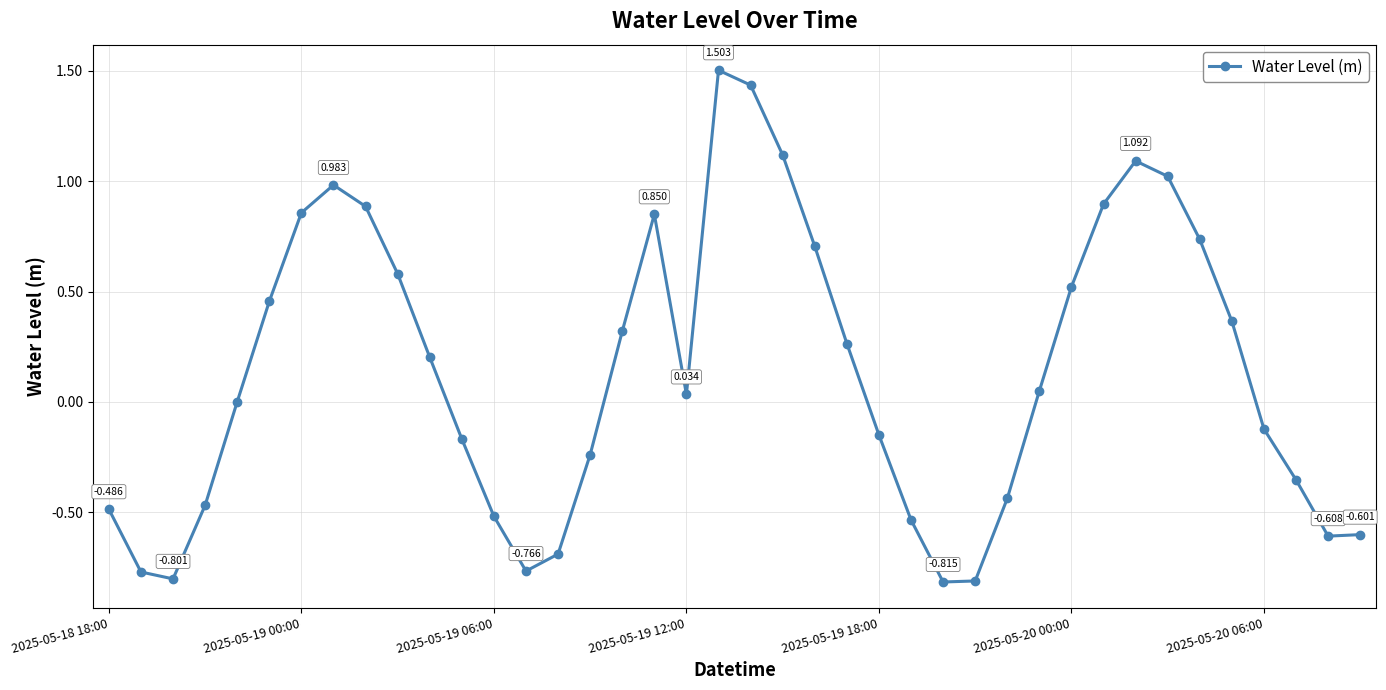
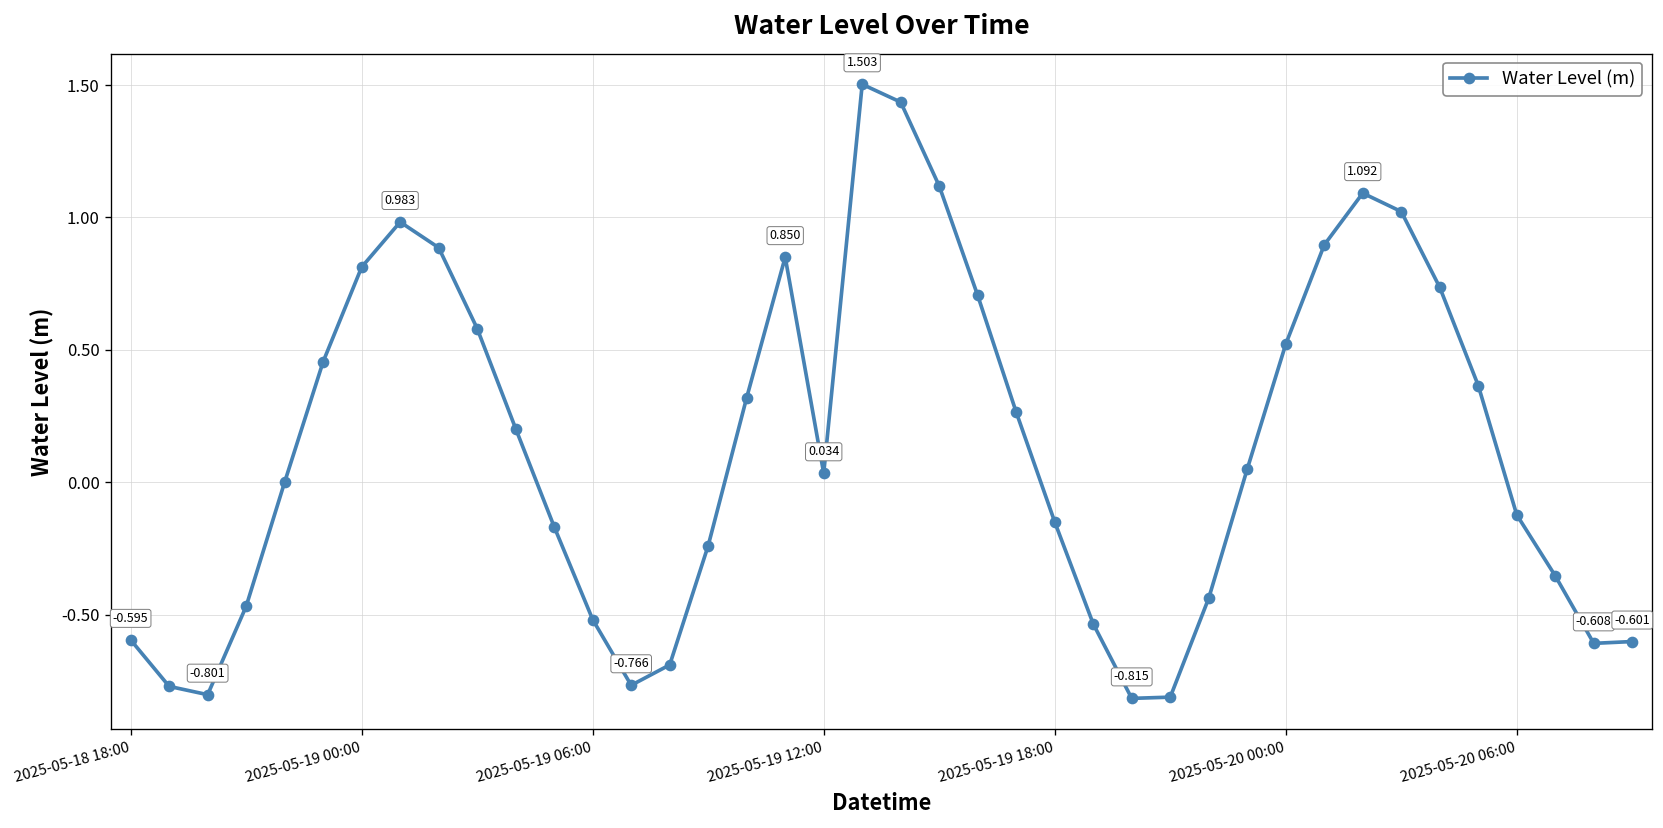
2025-05-18 18:00: -0.486 -> -0.595
2025-05-19 00:00: 0.86 -> 0.81
